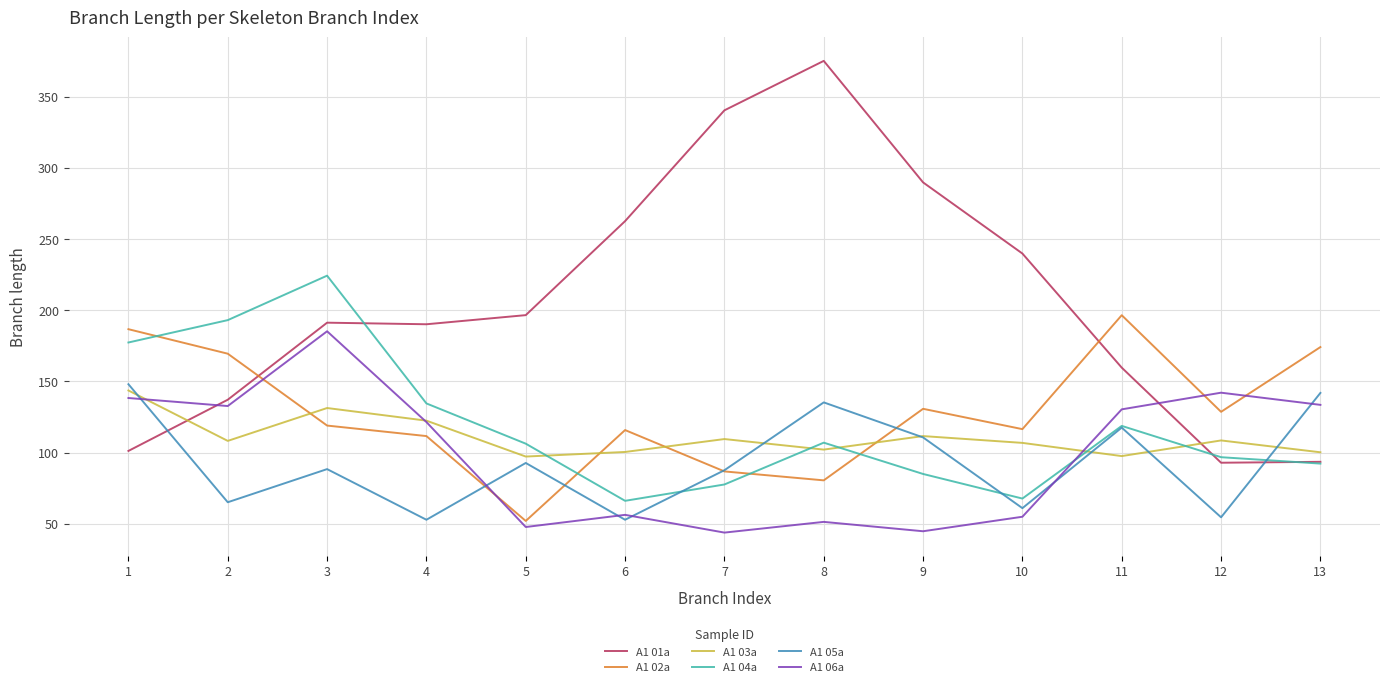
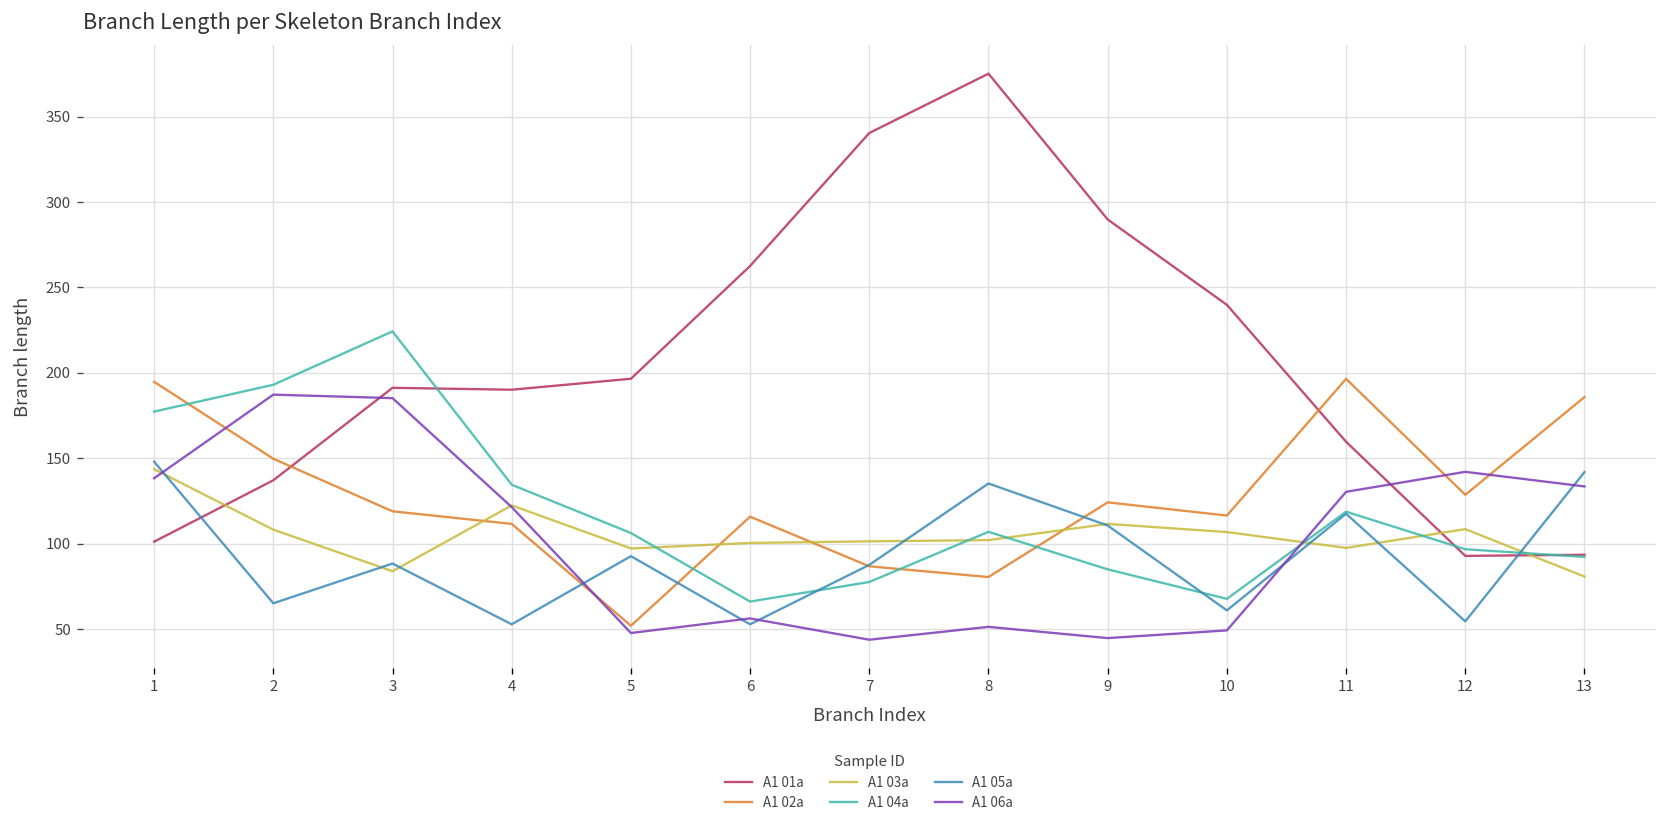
A1 02a, 1: 187 -> 195
A1 02a, 2: 169 -> 150
A1 06a, 2: 133 -> 187
A1 03a, 3: 131 -> 84
A1 03a, 7: 109 -> 101
A1 02a, 9: 131 -> 124
A1 06a, 10: 55 -> 49
A1 02a, 13: 174 -> 186
A1 03a, 13: 100 -> 81
